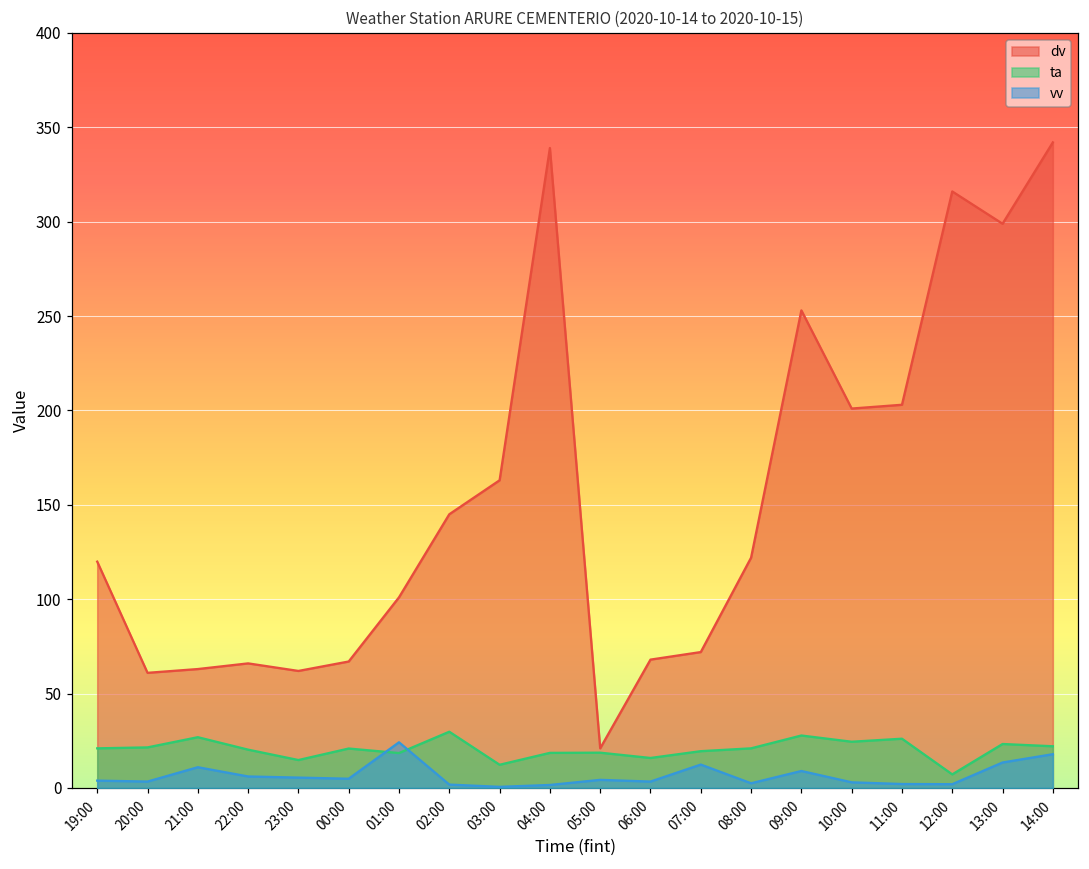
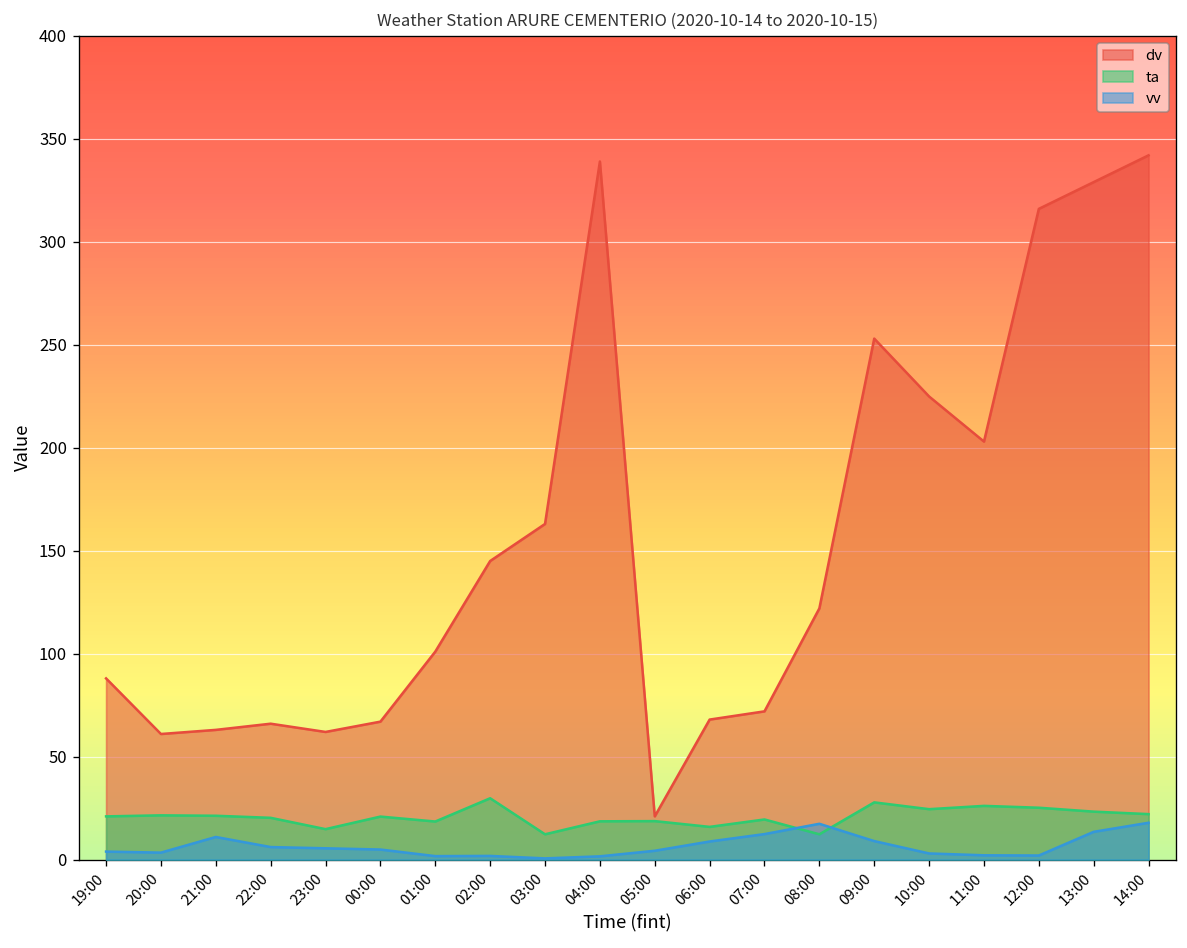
dv, 19:00: 120 -> 88
ta, 21:00: 27 -> 21
vv, 01:00: 24 -> 2
vv, 06:00: 3 -> 9
ta, 08:00: 21 -> 12
vv, 08:00: 3 -> 17
dv, 10:00: 201 -> 225
ta, 12:00: 7 -> 25
dv, 13:00: 299 -> 329
